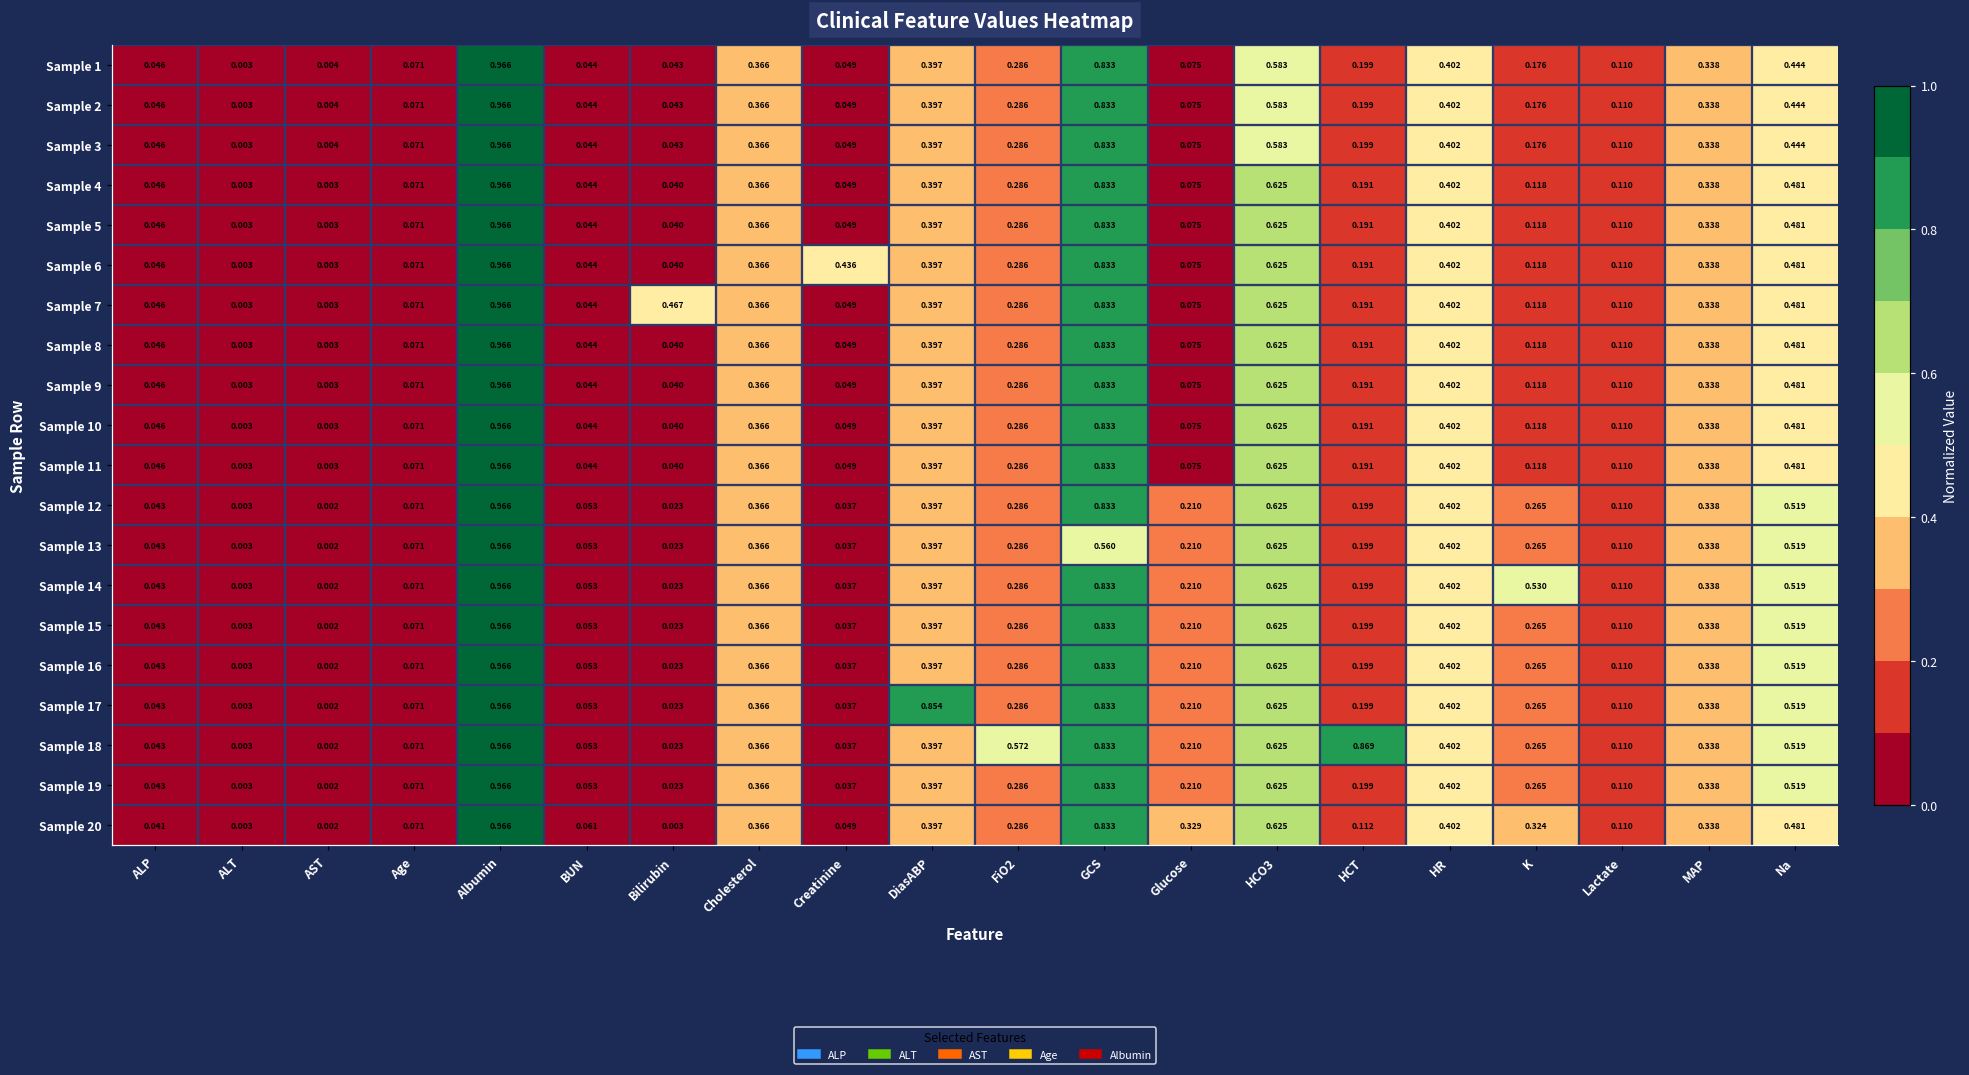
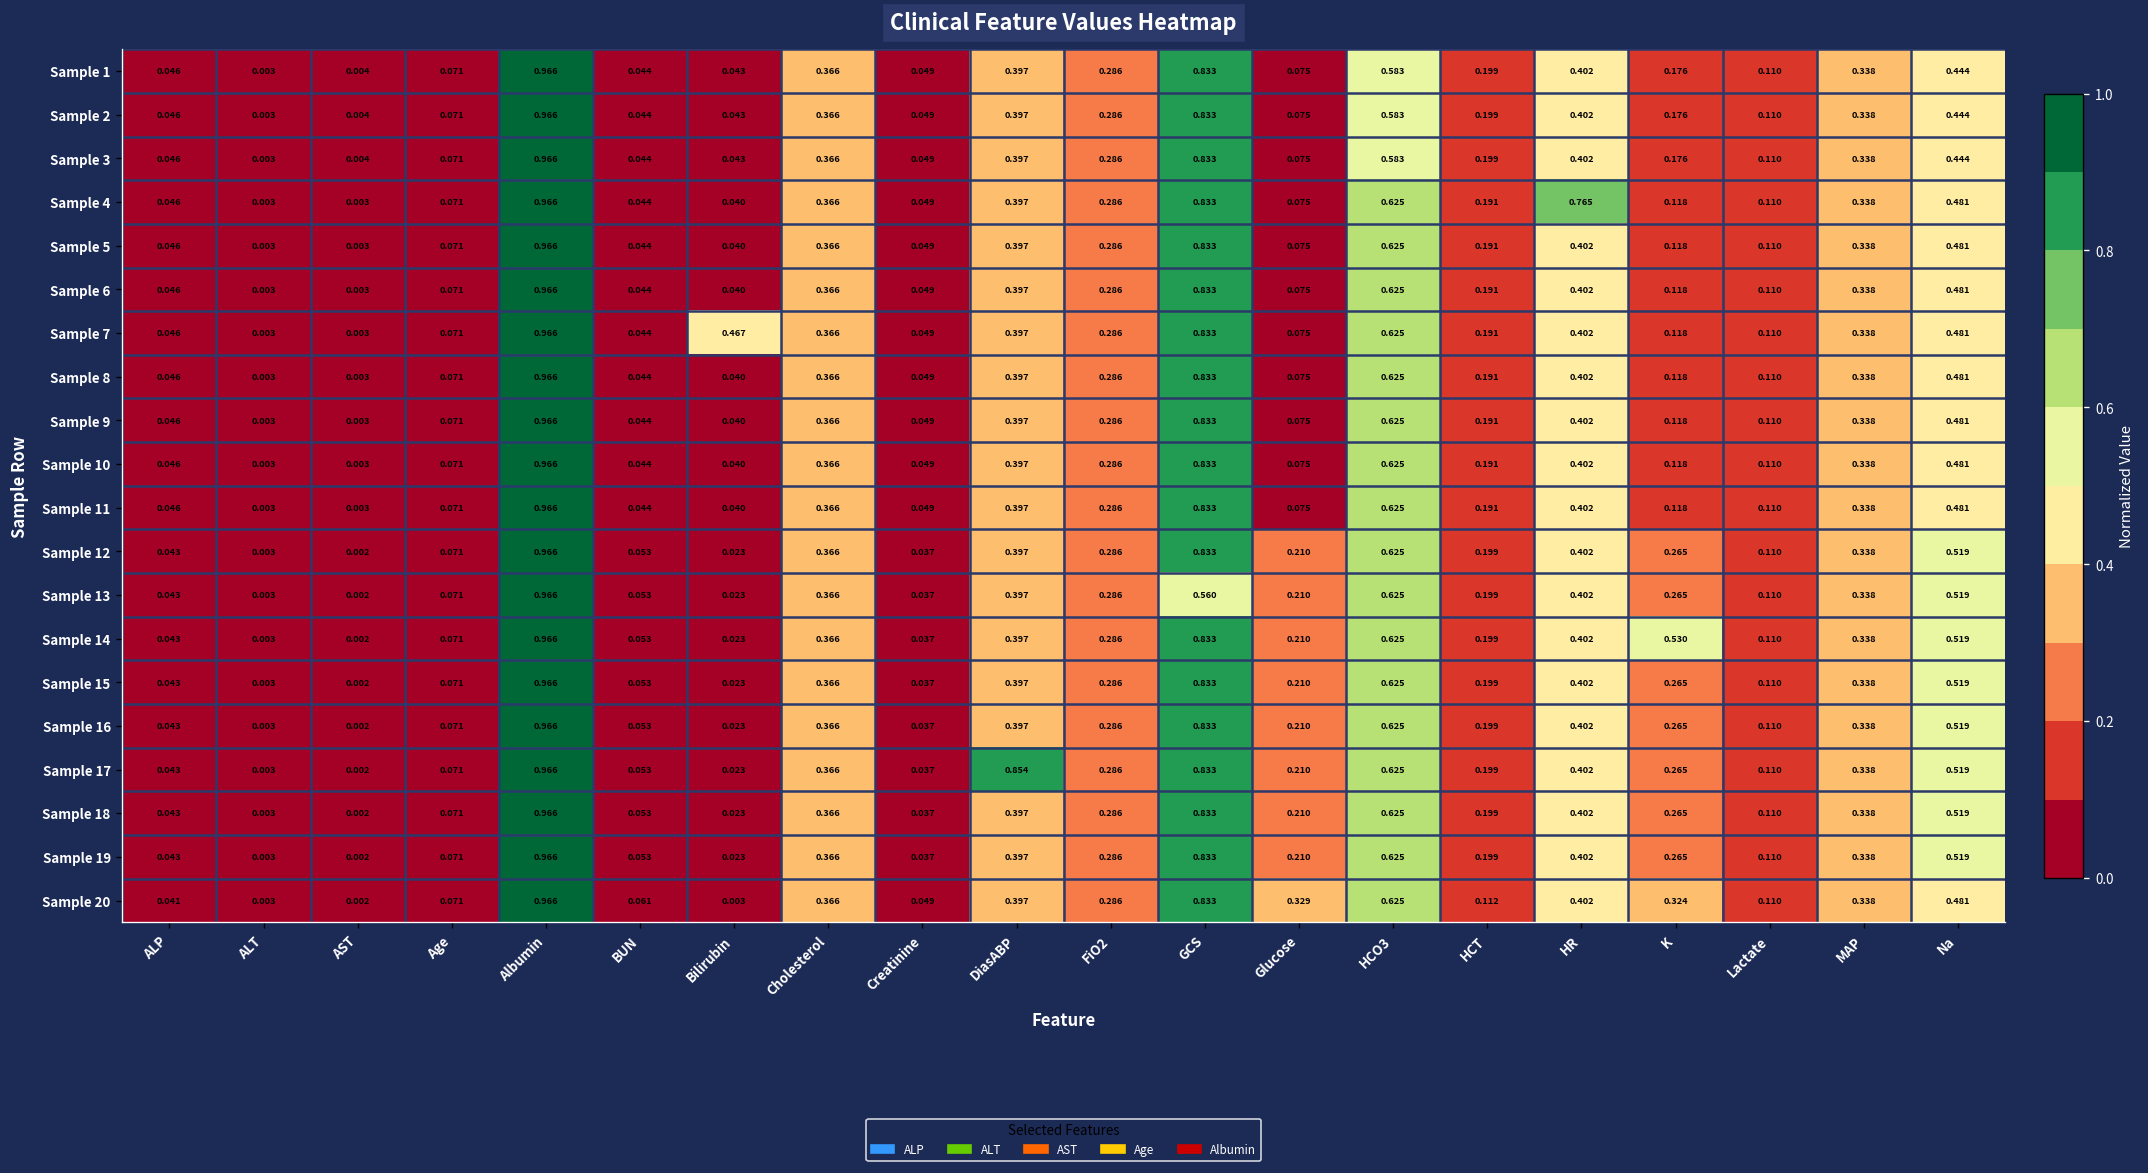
Sample 4, HR: 0.402 -> 0.765
Sample 6, Creatinine: 0.436 -> 0.049
Sample 18, FiO2: 0.572 -> 0.286
Sample 18, HCT: 0.869 -> 0.199
